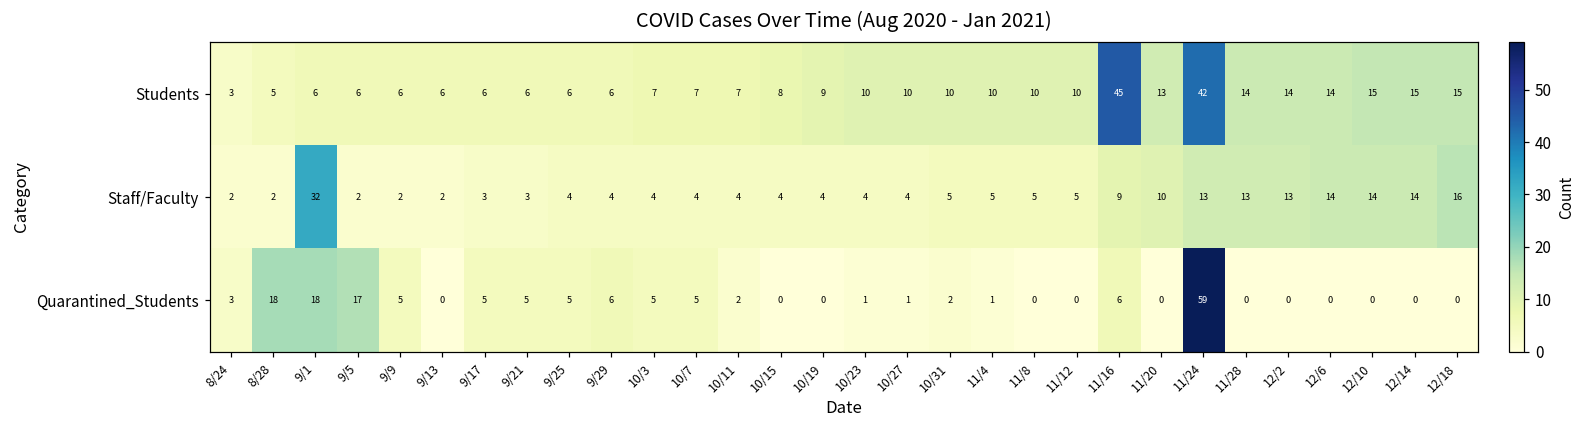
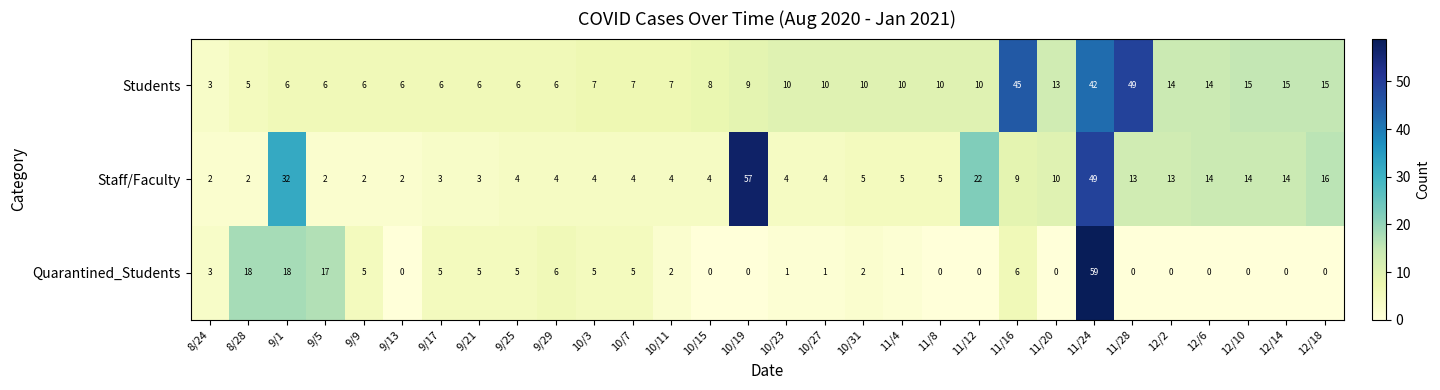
Students, 11/28: 14 -> 49
Staff/Faculty, 10/19: 4 -> 57
Staff/Faculty, 11/12: 5 -> 22
Staff/Faculty, 11/24: 13 -> 49
